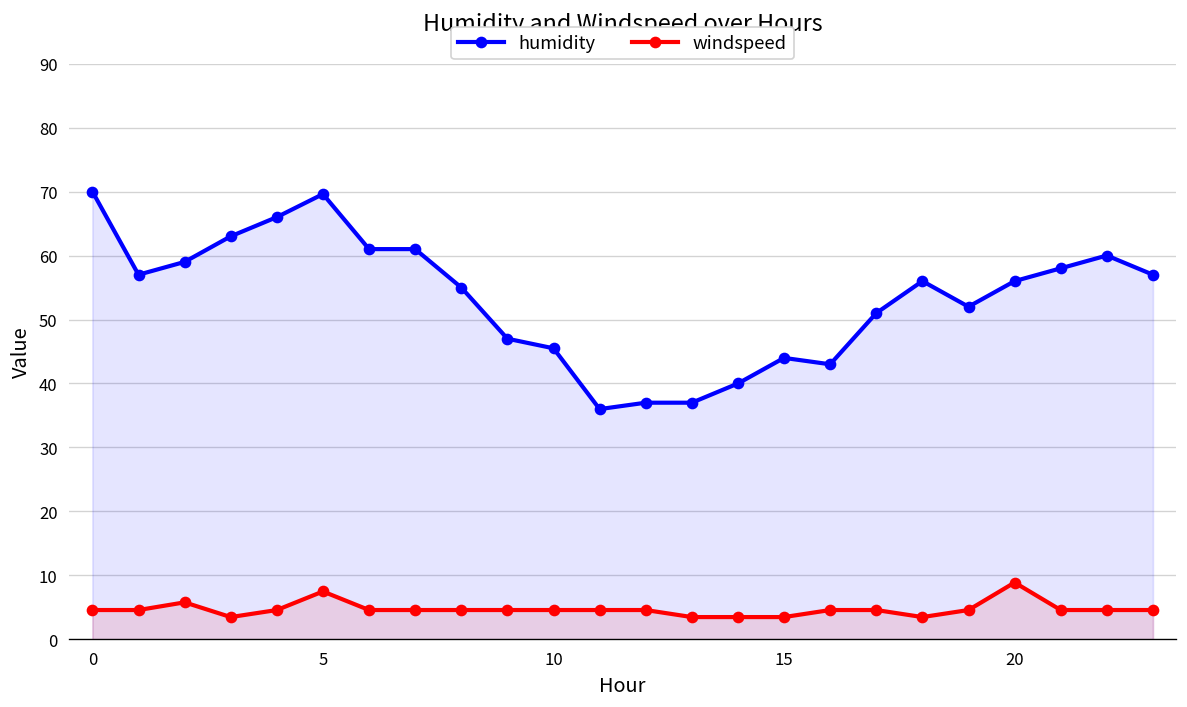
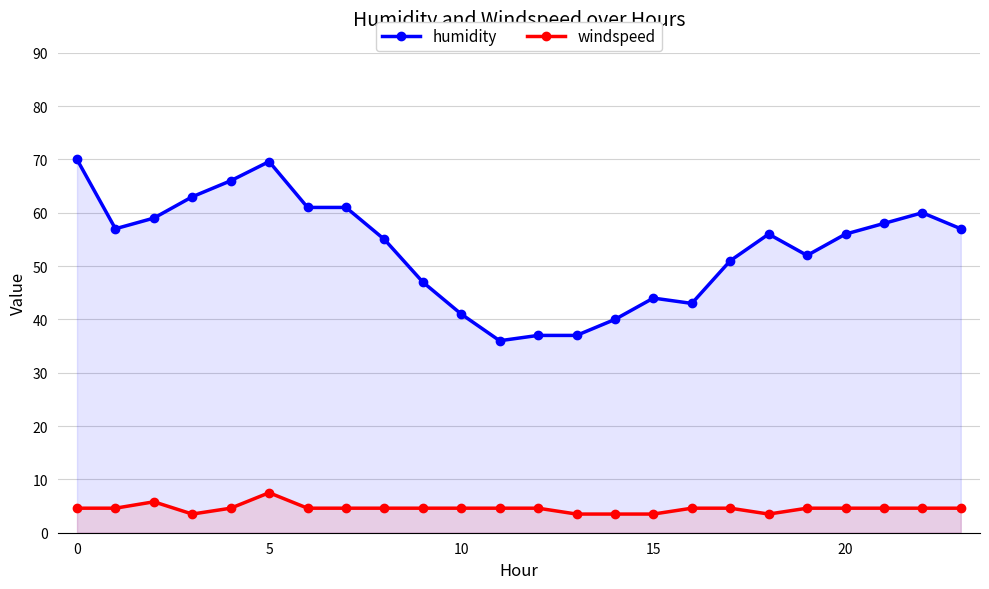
humidity, 10: 46 -> 41
windspeed, 20: 9 -> 5
